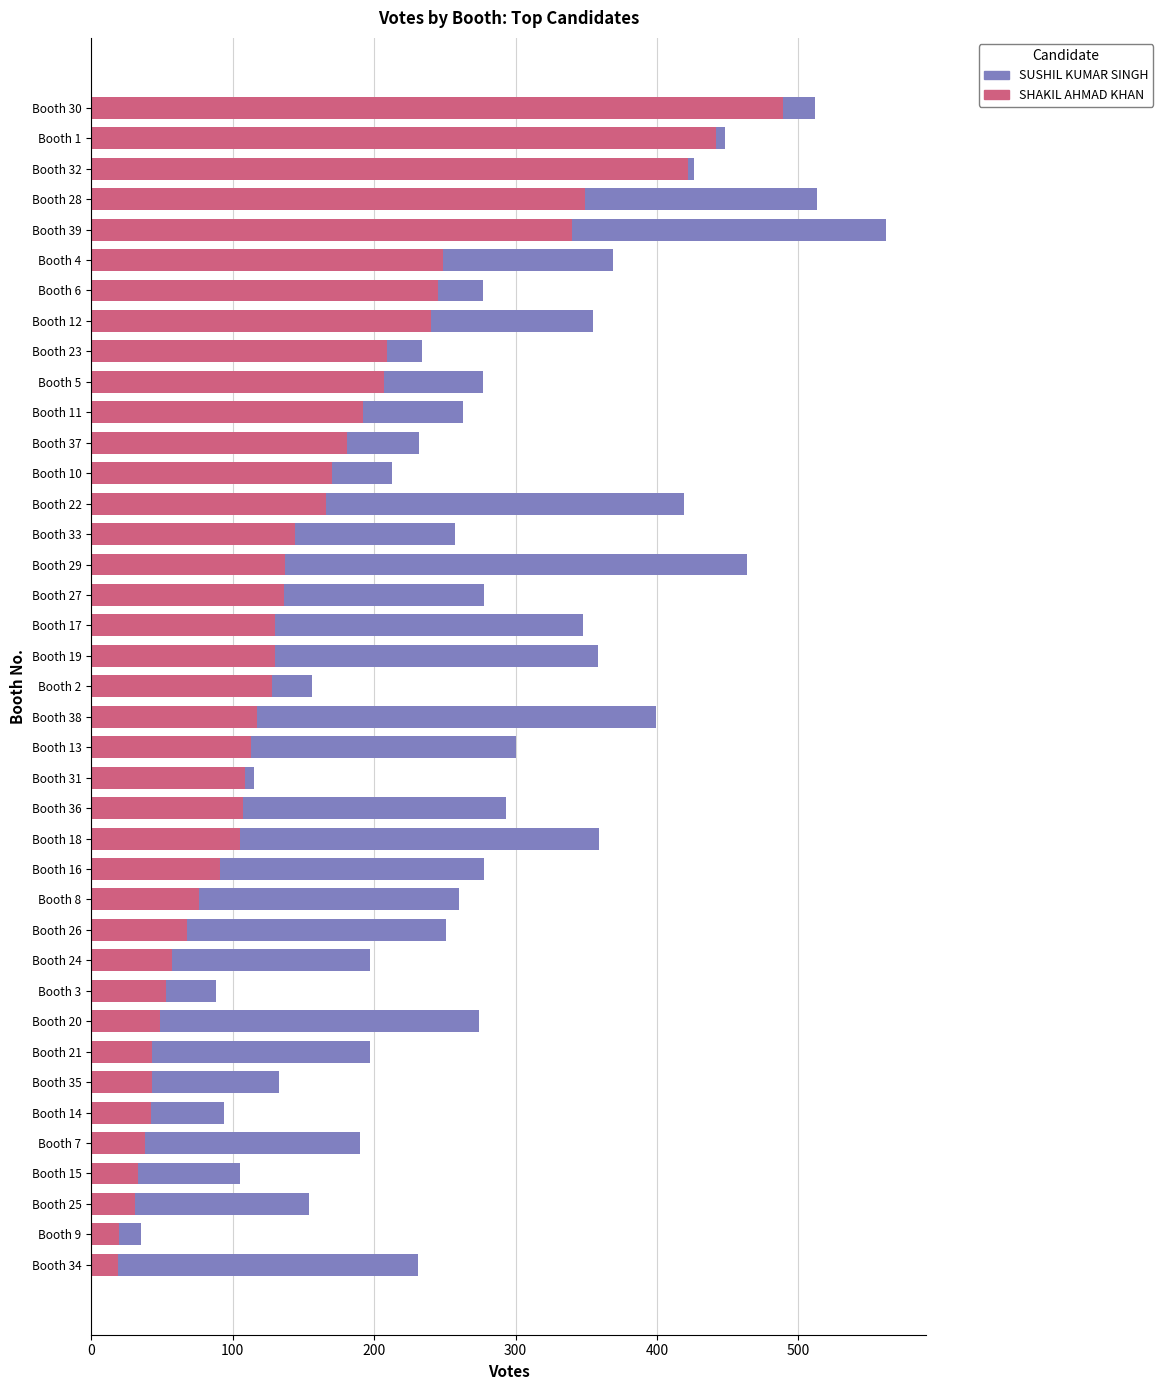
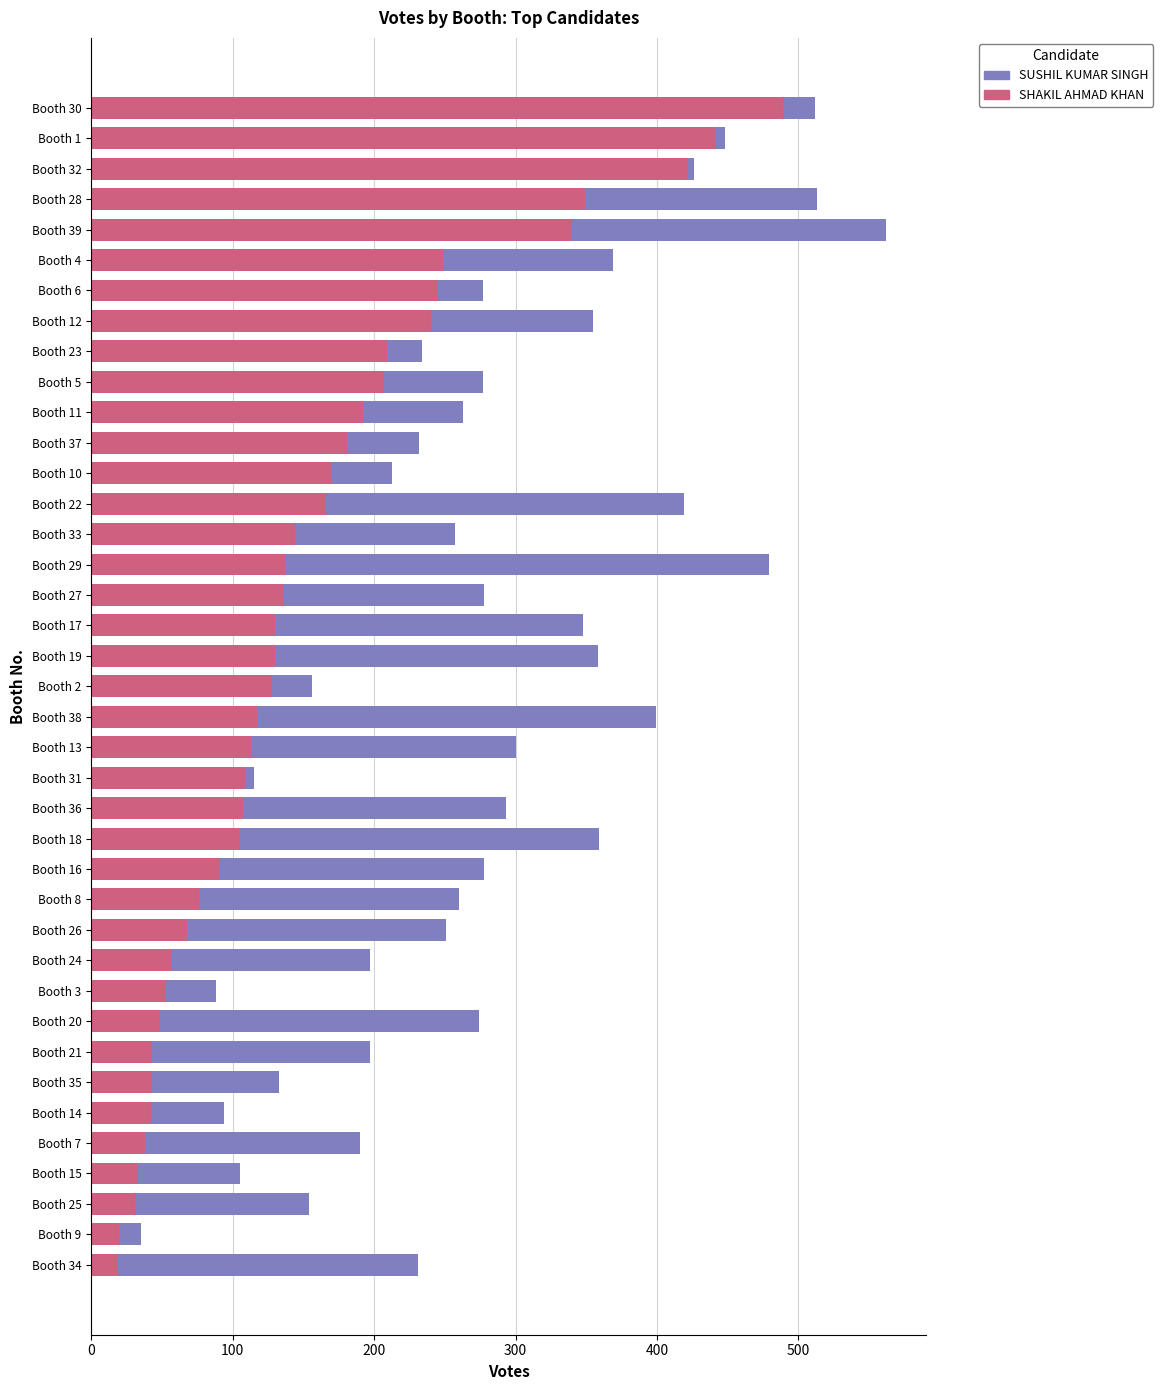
SUSHIL KUMAR SINGH, Booth 29: 327 -> 342
